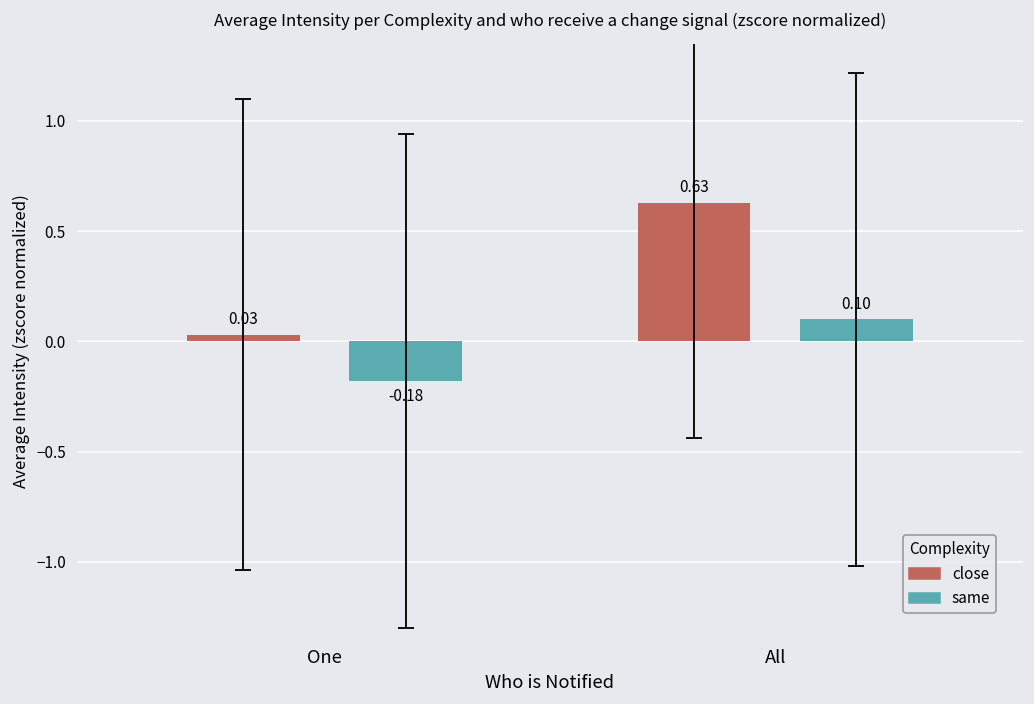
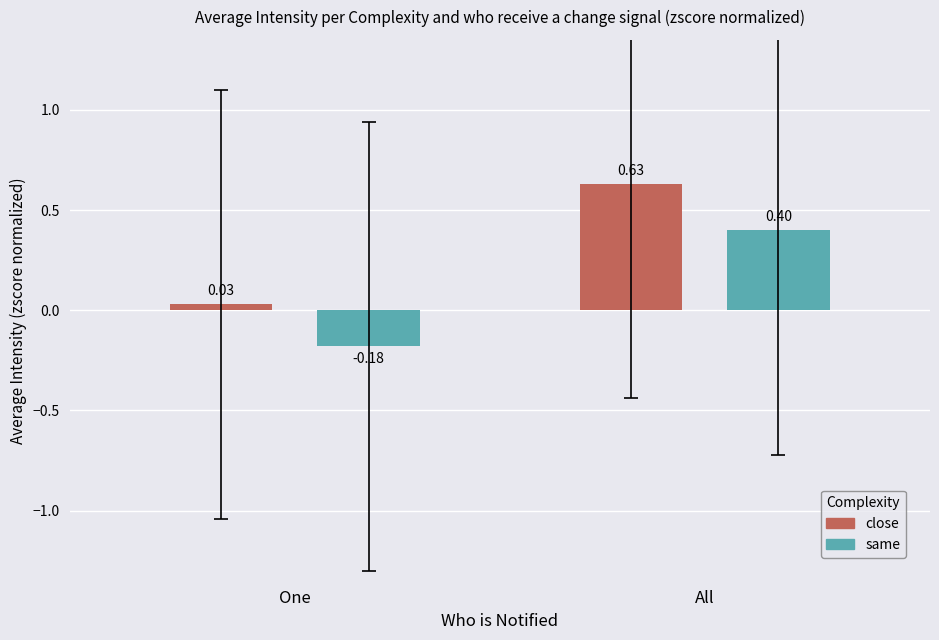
same, All: 0.10 -> 0.40
